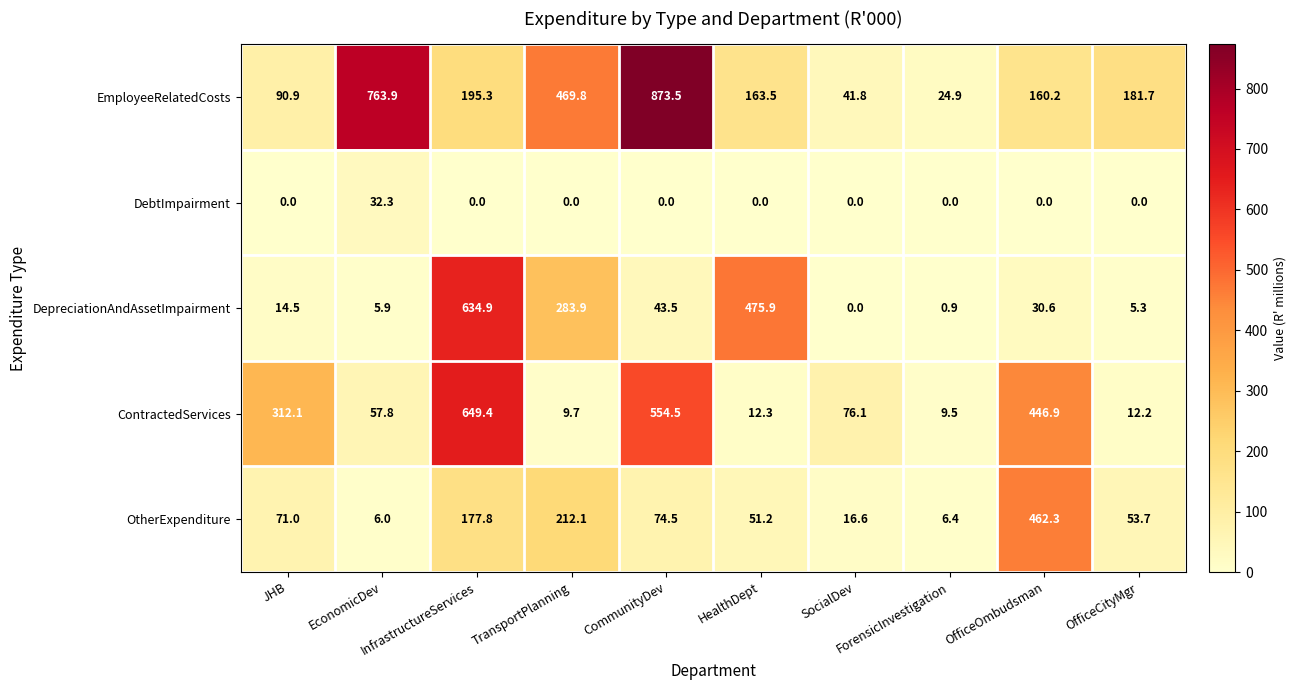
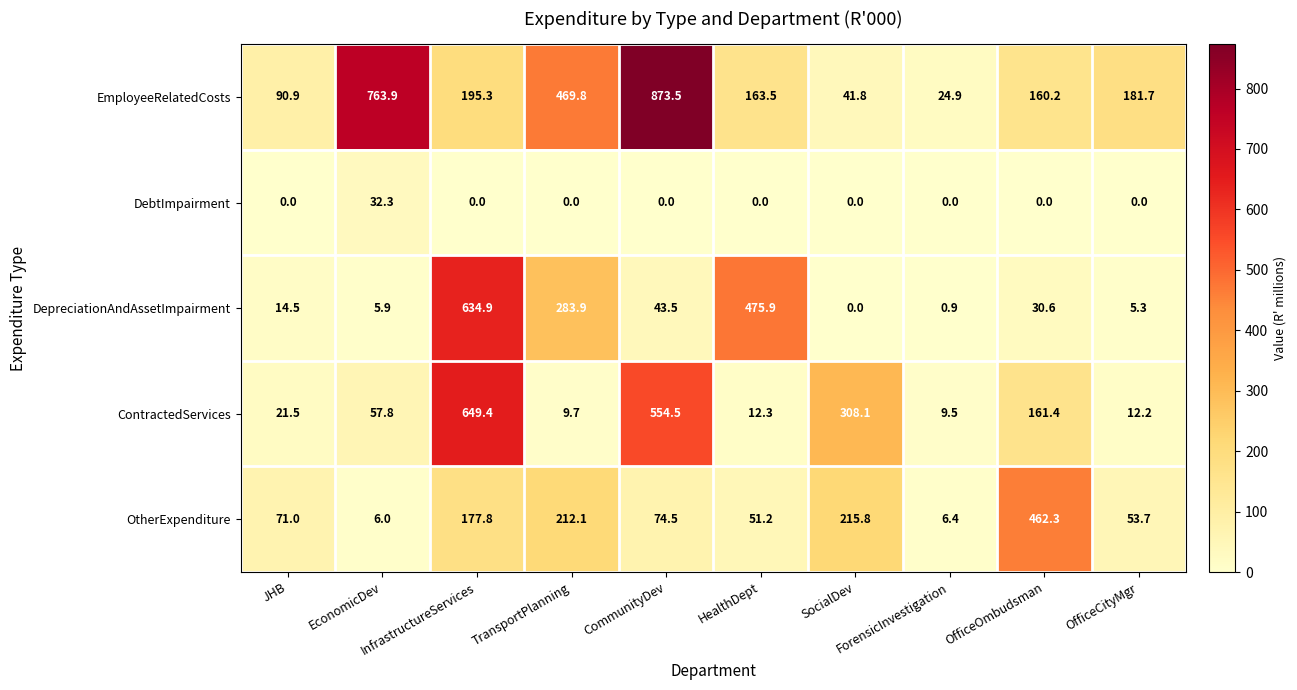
ContractedServices, JHB: 312.1 -> 21.5
ContractedServices, SocialDev: 76.1 -> 308.1
ContractedServices, OfficeOmbudsman: 446.9 -> 161.4
OtherExpenditure, SocialDev: 16.6 -> 215.8
